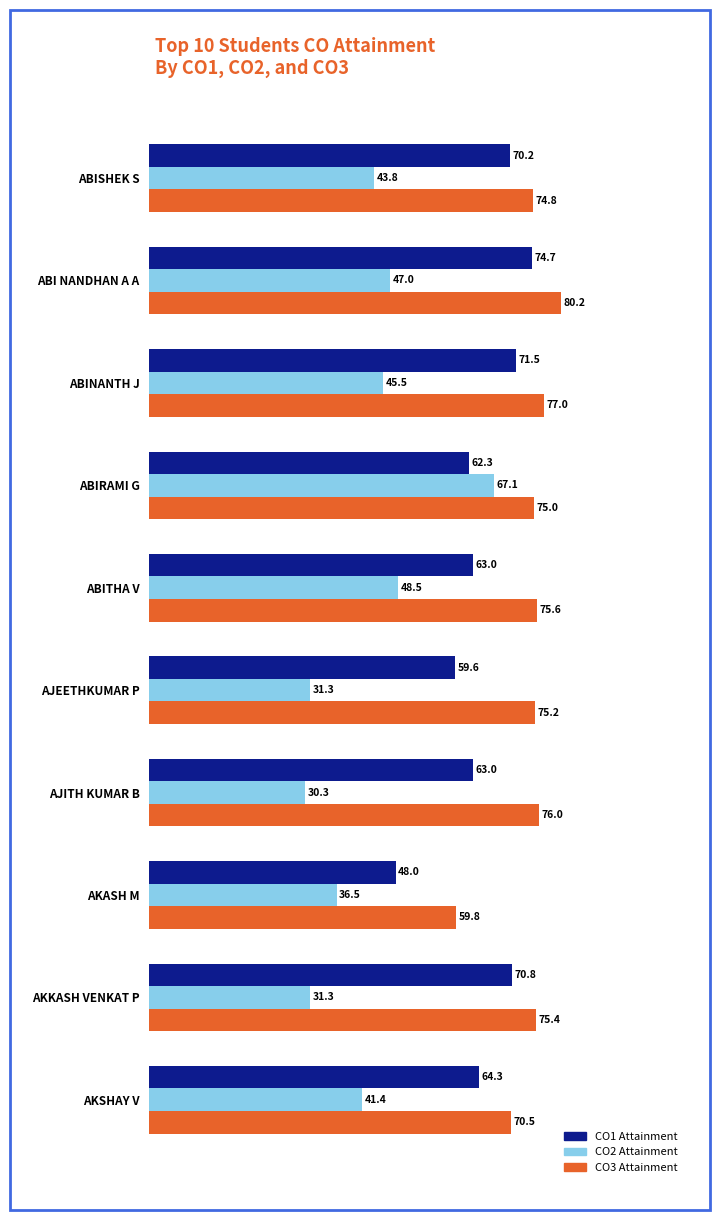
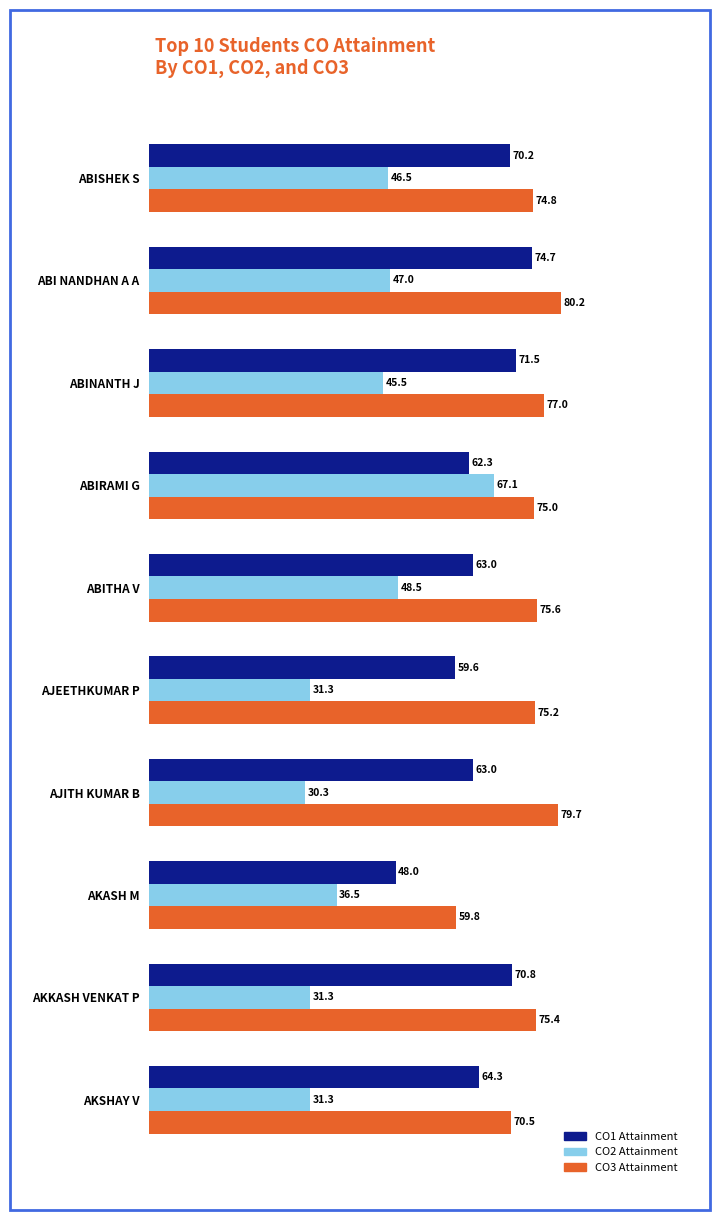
CO2 Attainment, ABISHEK S: 43.8 -> 46.5
CO3 Attainment, AJITH KUMAR B: 76.0 -> 79.7
CO2 Attainment, AKSHAY V: 41.4 -> 31.3
